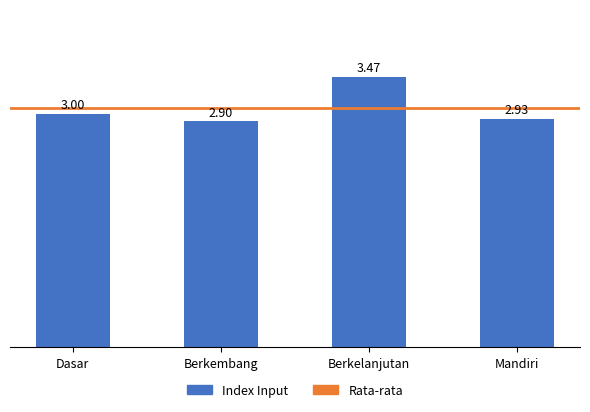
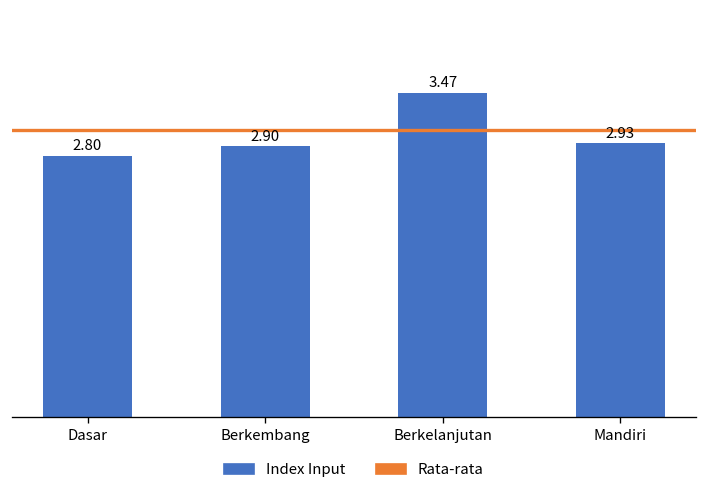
Dasar: 3.00 -> 2.80
